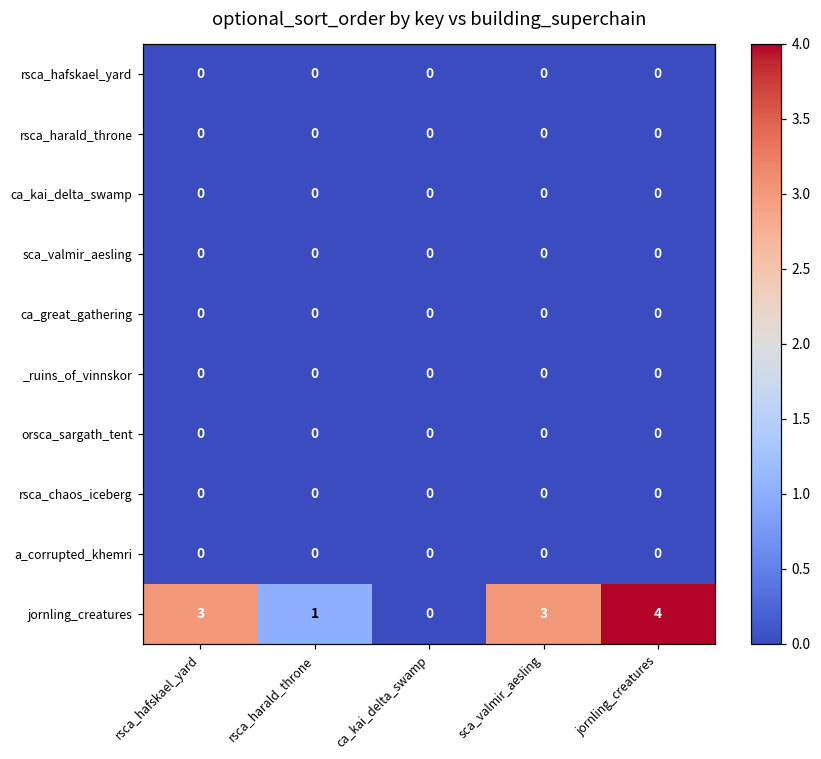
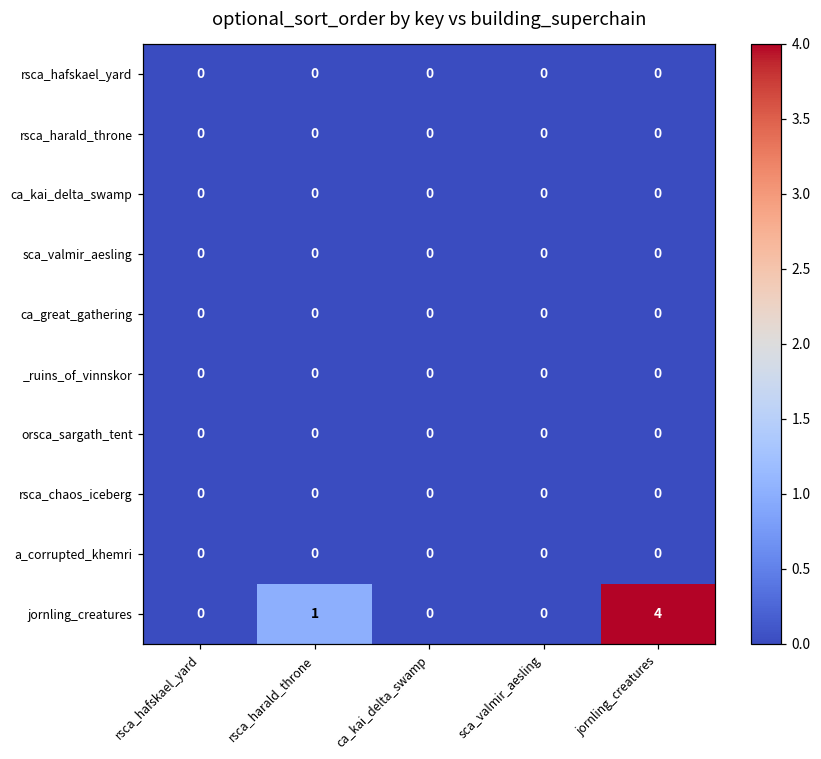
jornling_creatures, rsca_hafskael_yard: 3 -> 0
jornling_creatures, sca_valmir_aesling: 3 -> 0
